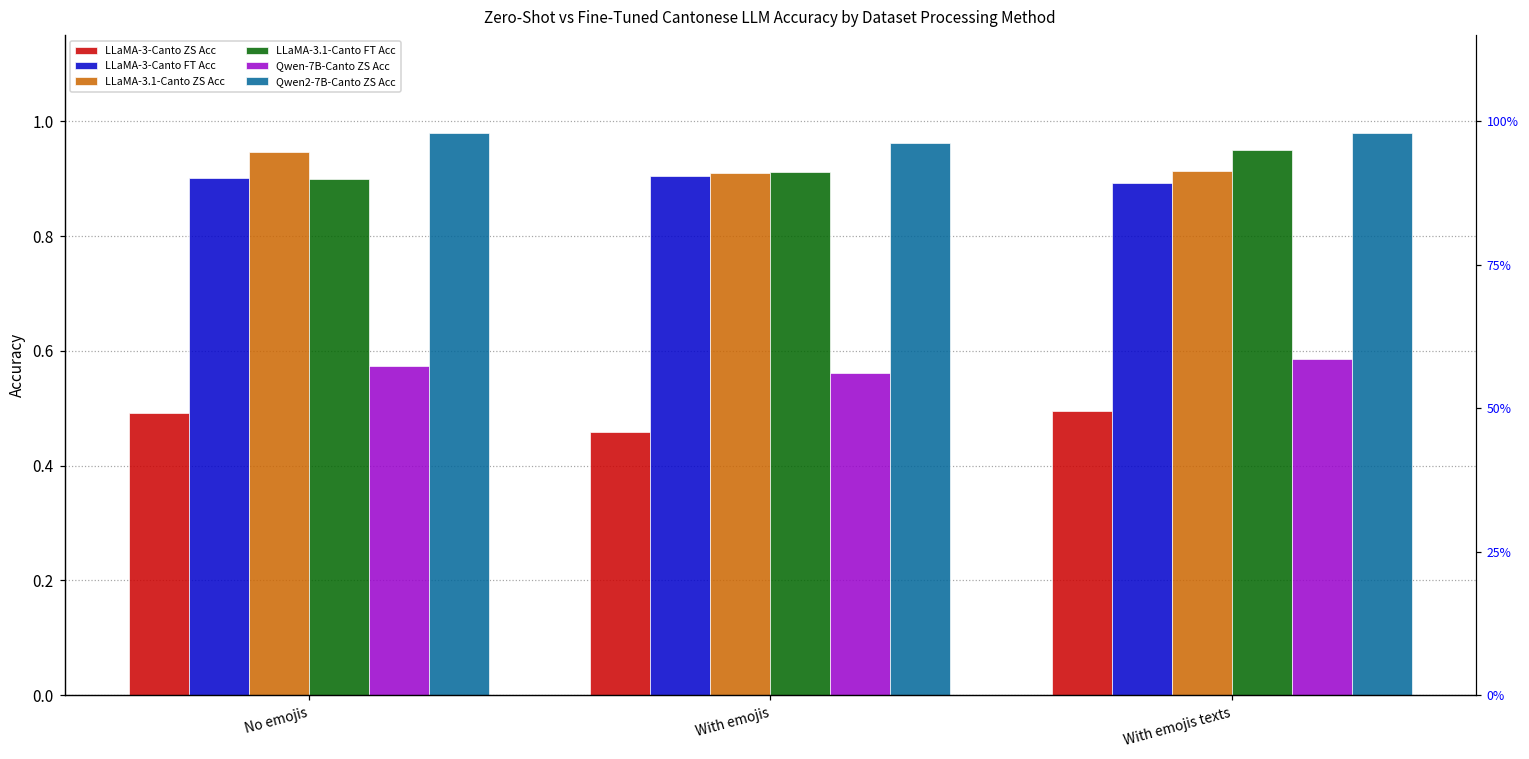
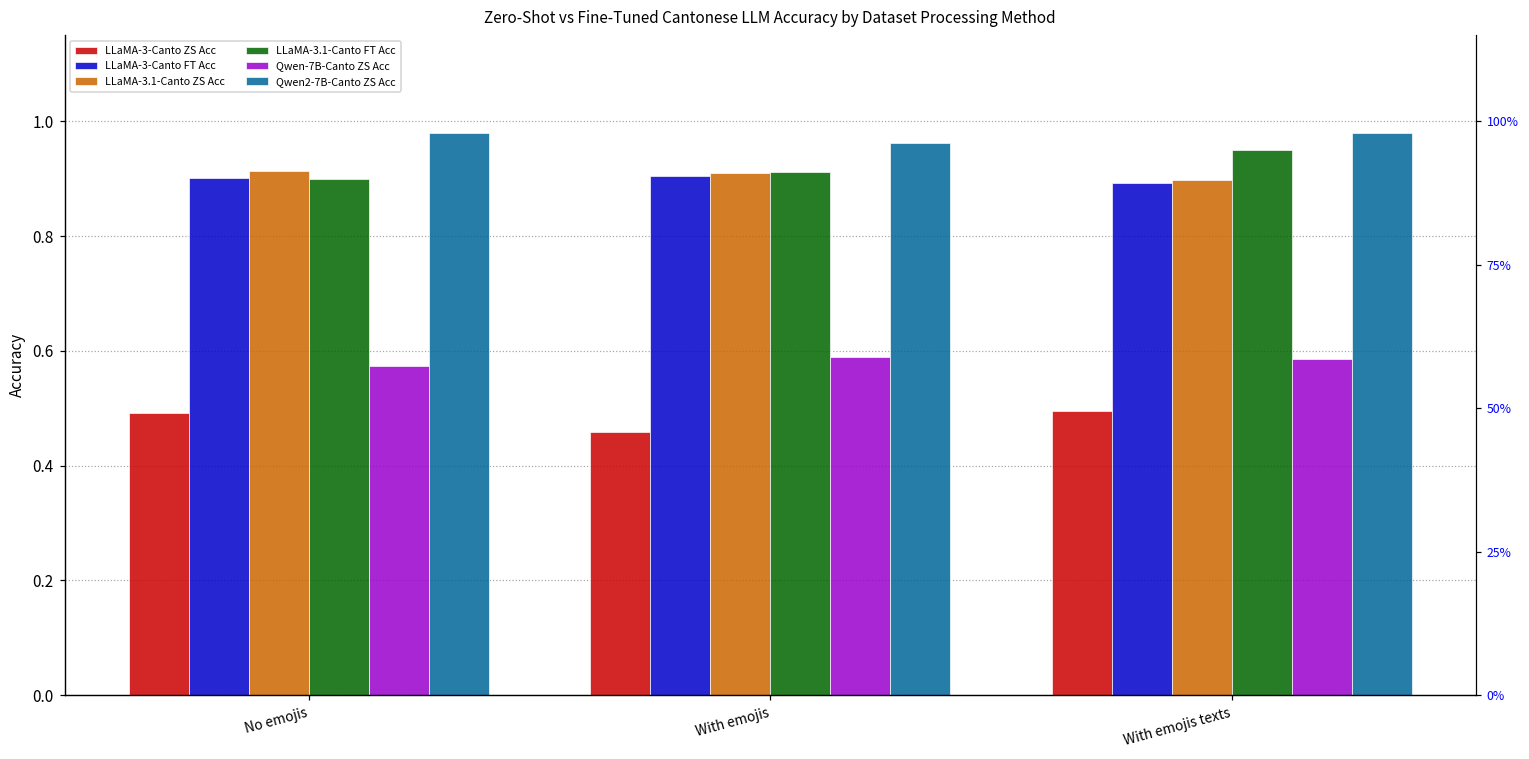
LLaMA-3.1-Canto ZS Acc, No emojis: 0.95 -> 0.91
Qwen-7B-Canto ZS Acc, With emojis: 0.56 -> 0.59
LLaMA-3.1-Canto ZS Acc, With emojis texts: 0.91 -> 0.90
